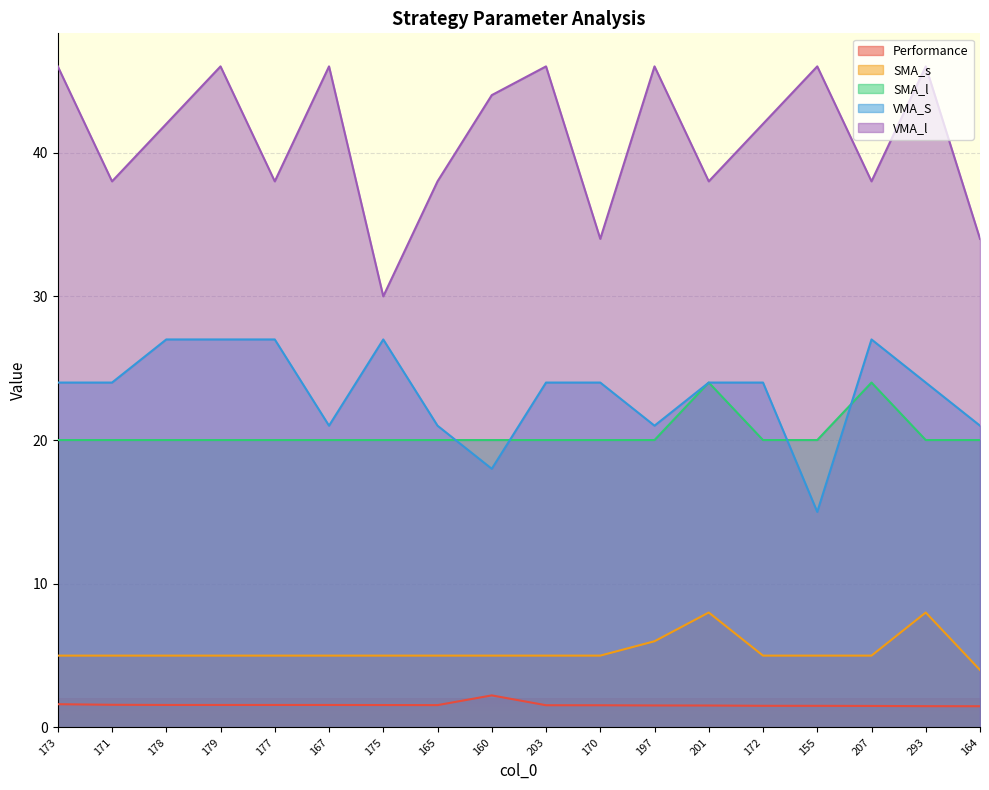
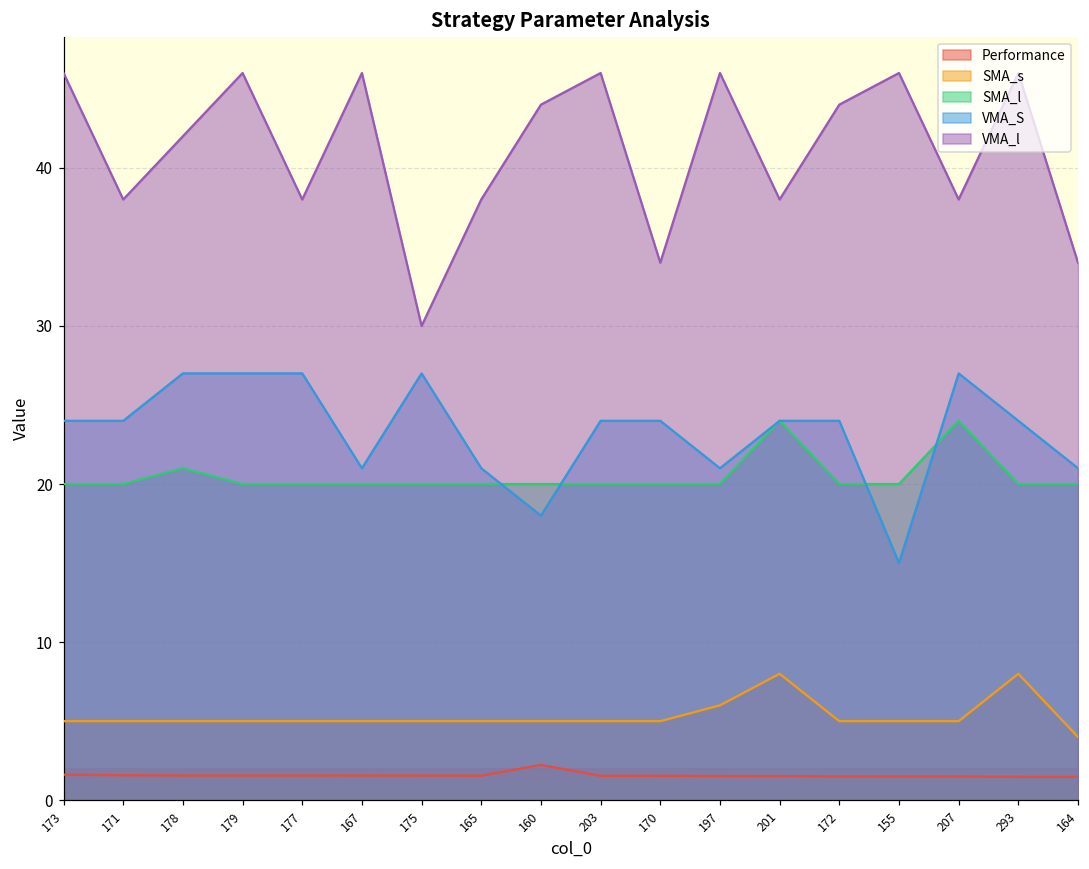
SMA_l, 178: 20 -> 21
VMA_l, 172: 42 -> 44
